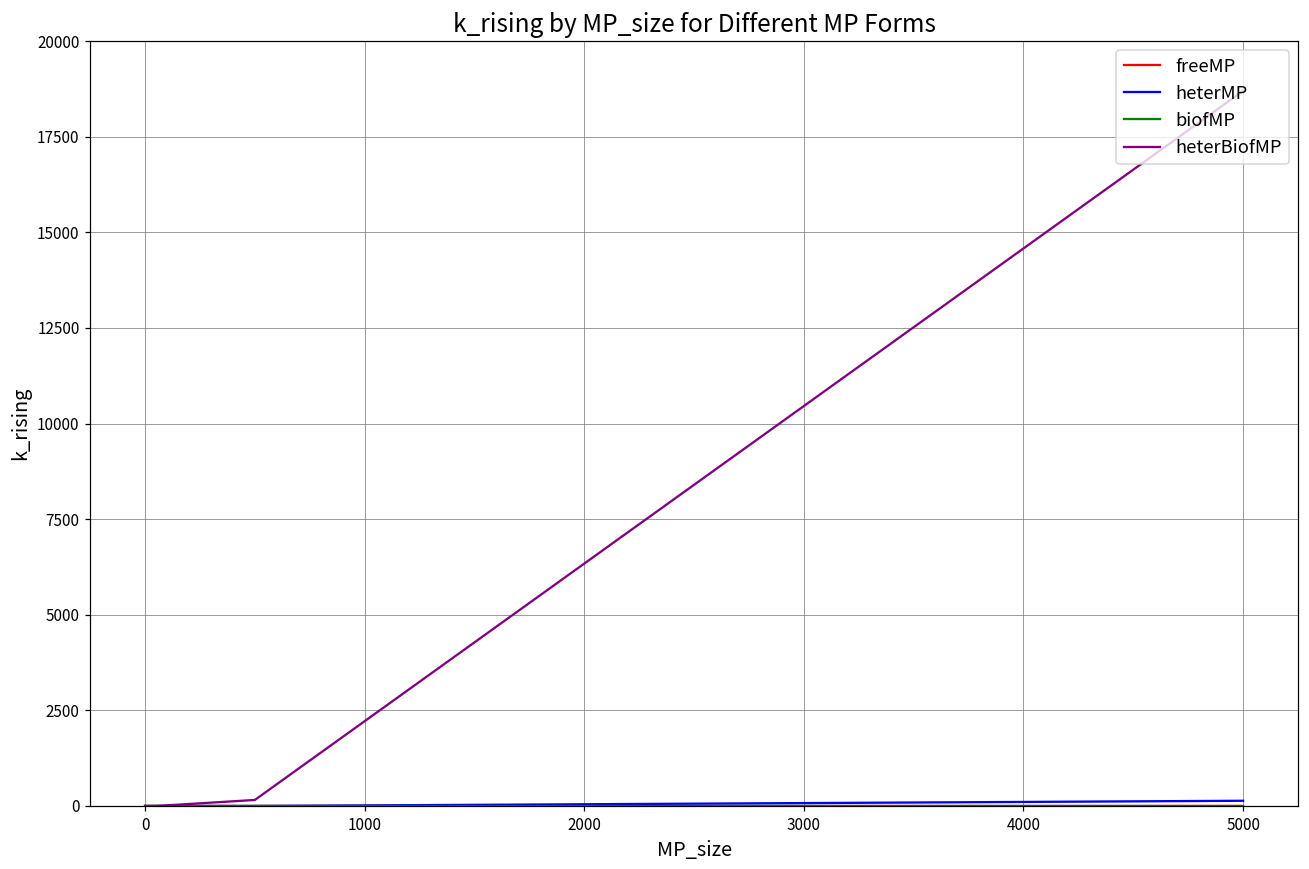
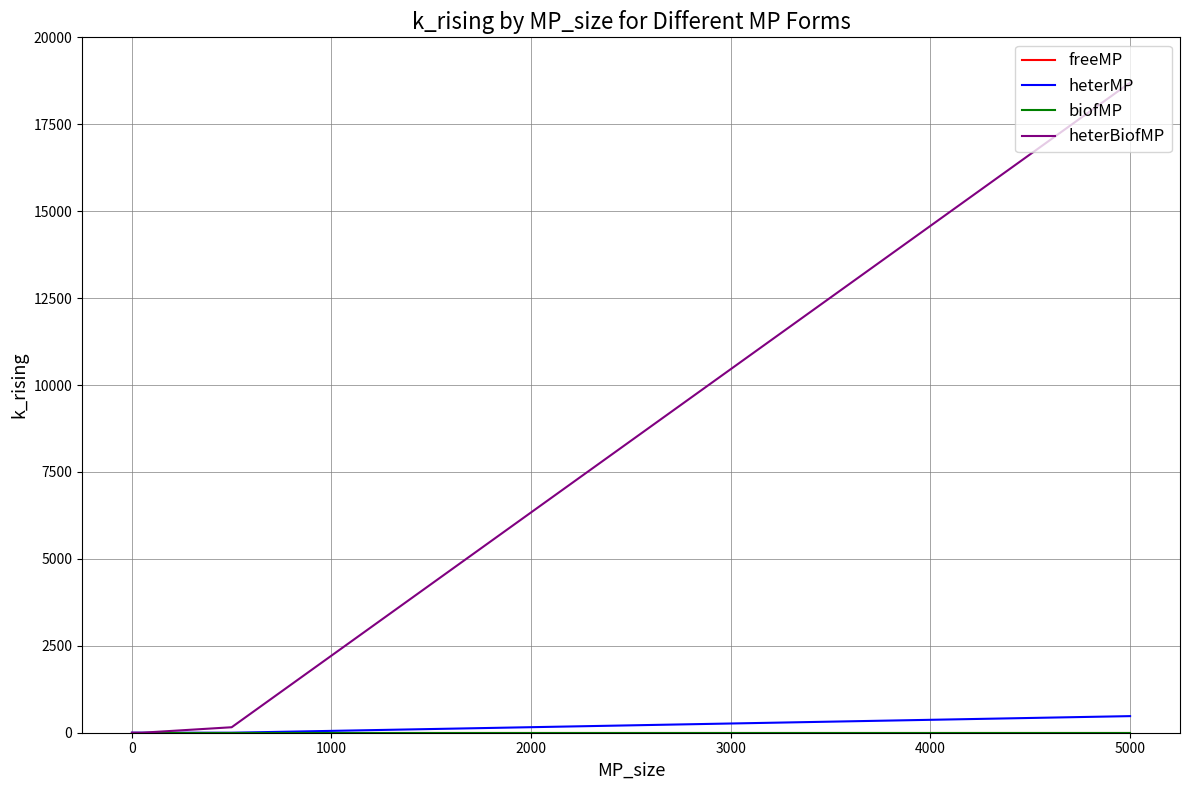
heterMP, 5000: 100 -> 500
